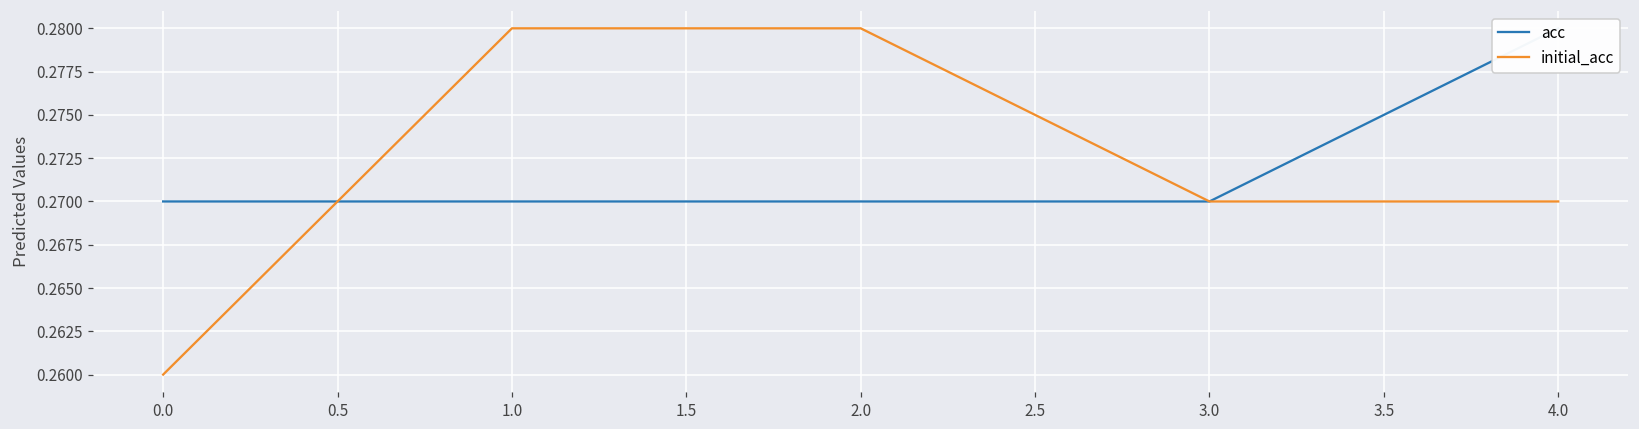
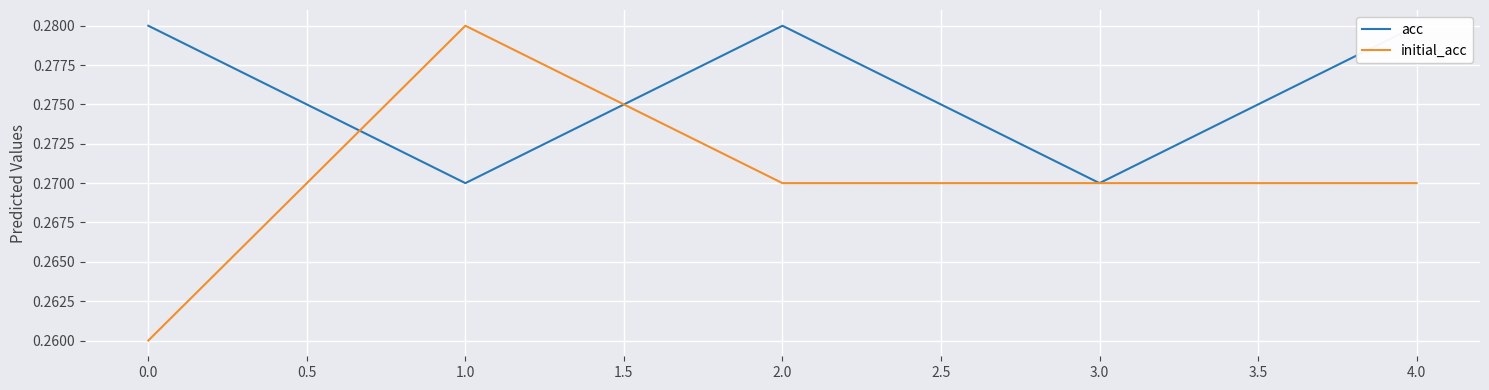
acc, 0.0: 0.27 -> 0.28
acc, 2.0: 0.27 -> 0.28
initial_acc, 2.0: 0.28 -> 0.27
